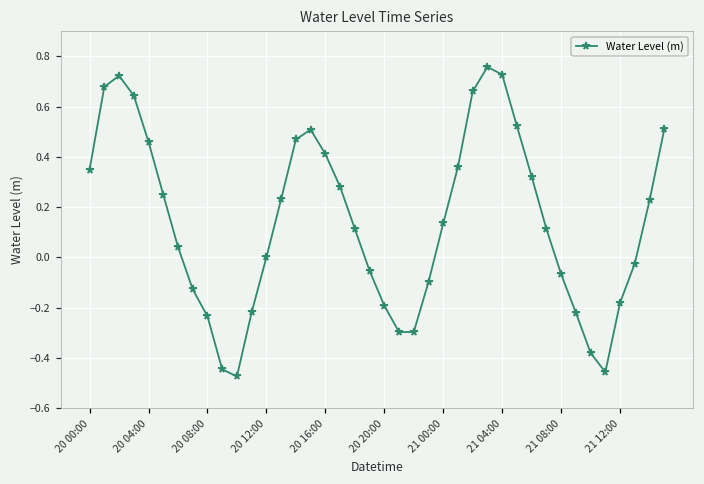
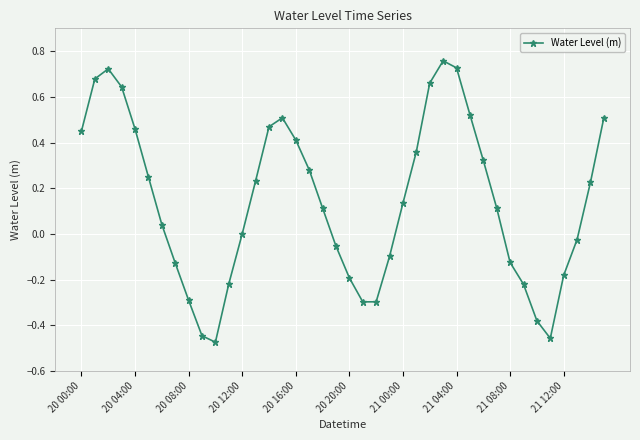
20 00:00: 0.35 -> 0.45
20 08:00: -0.24 -> -0.29
21 08:00: -0.07 -> -0.13
